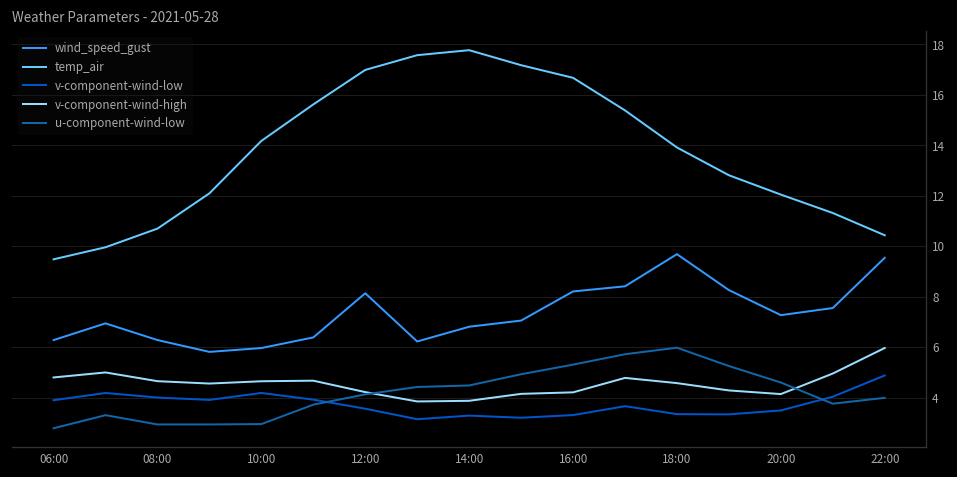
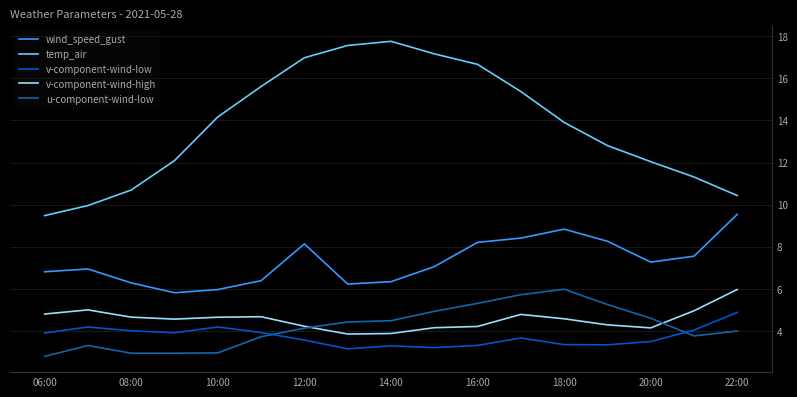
wind_speed_gust, 06:00: 6.3 -> 6.8
wind_speed_gust, 14:00: 6.8 -> 6.3
wind_speed_gust, 18:00: 9.7 -> 8.8
